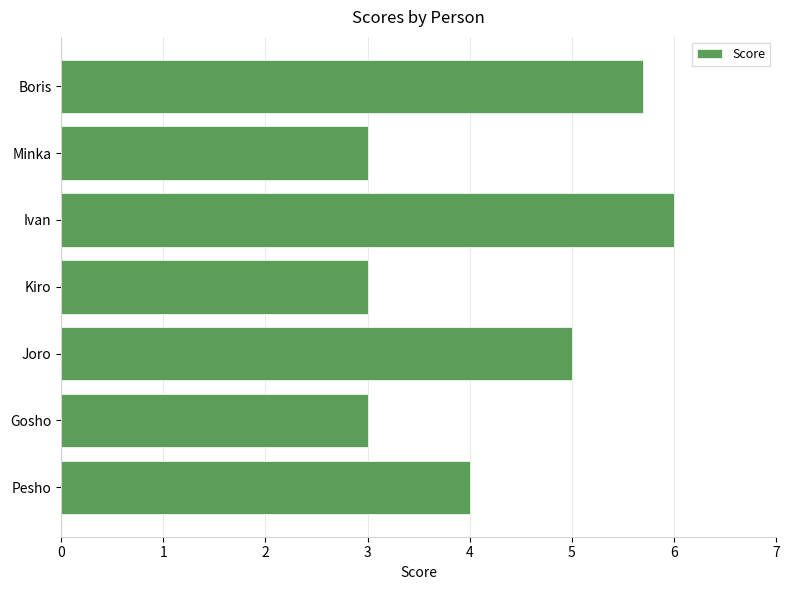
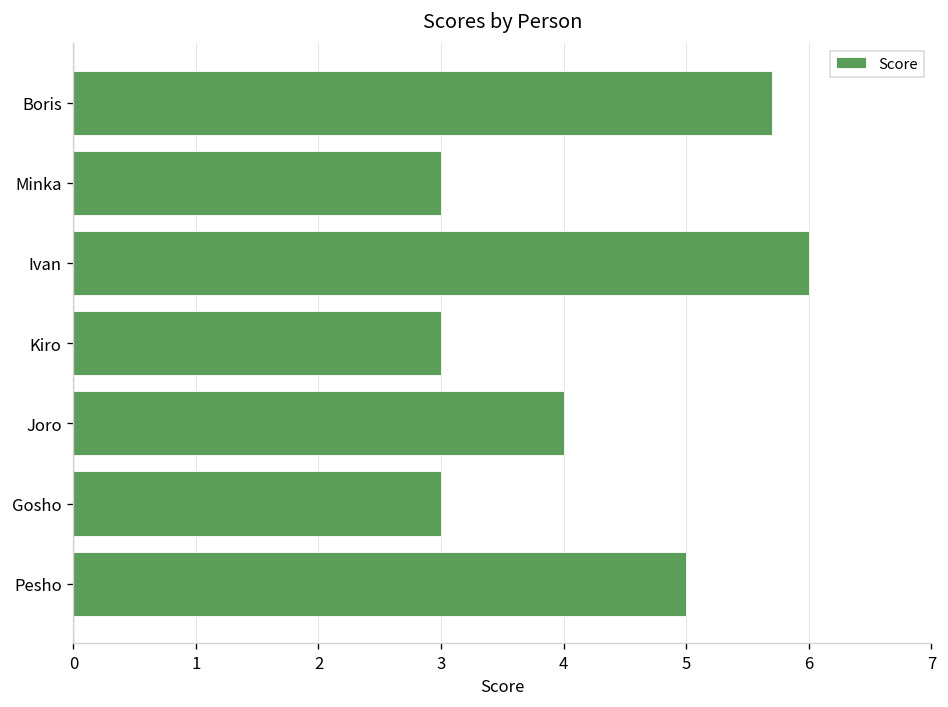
Joro: 5 -> 4
Pesho: 4 -> 5
